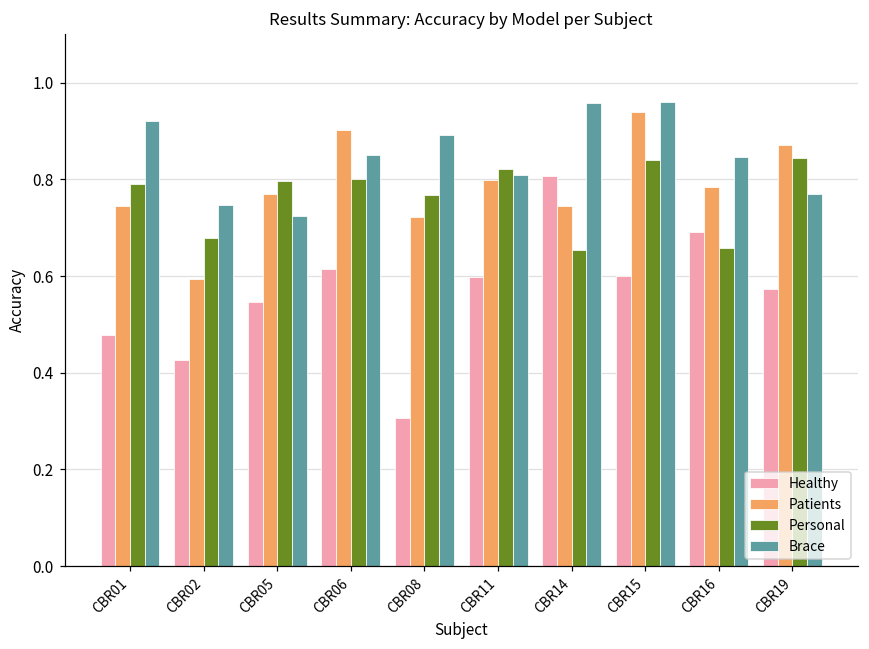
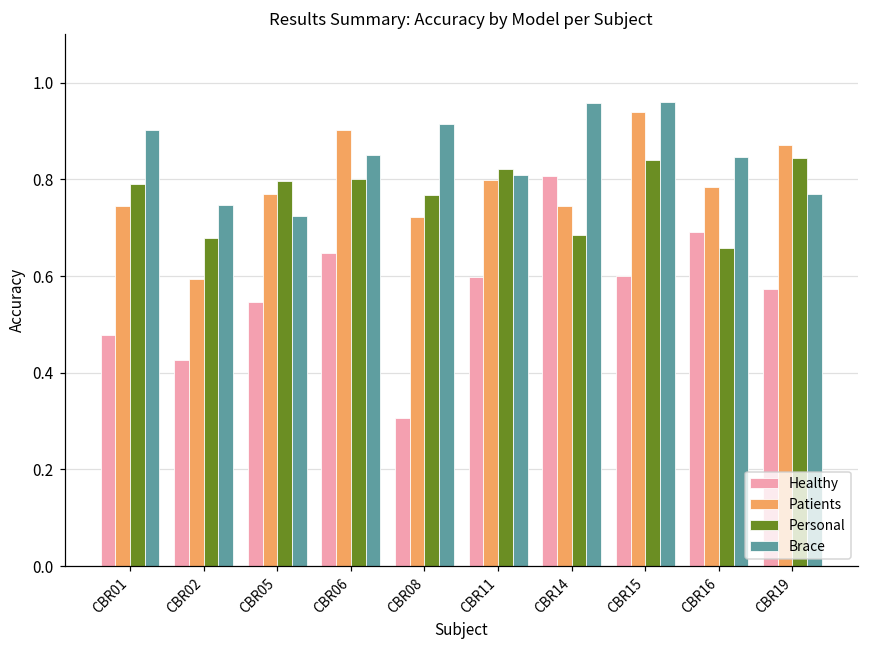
Brace, CBR01: 0.92 -> 0.90
Healthy, CBR06: 0.61 -> 0.65
Brace, CBR08: 0.89 -> 0.91
Personal, CBR14: 0.65 -> 0.69
